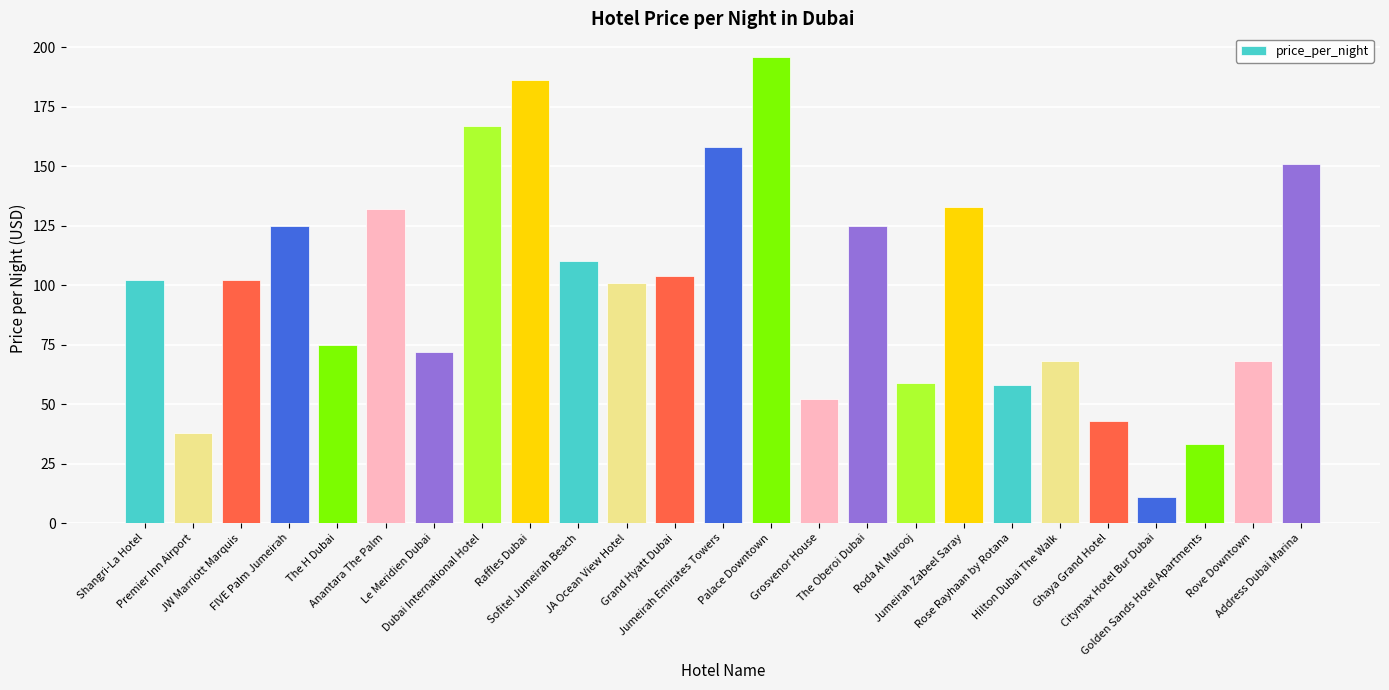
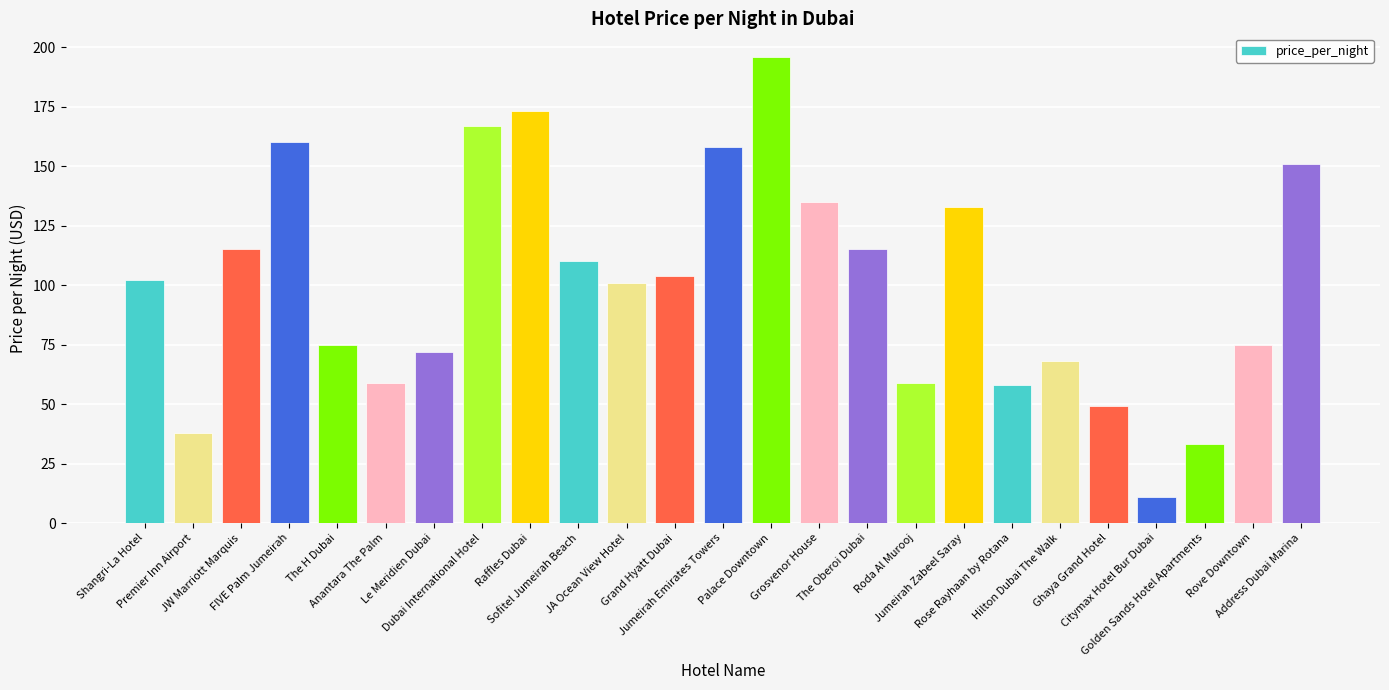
JW Marriott Marquis: 102 -> 115
FIVE Palm Jumeirah: 125 -> 160
Anantara The Palm: 132 -> 59
Raffles Dubai: 186 -> 173
Grosvenor House: 52 -> 135
The Oberoi Dubai: 125 -> 115
Ghaya Grand Hotel: 43 -> 49
Rove Downtown: 68 -> 75
